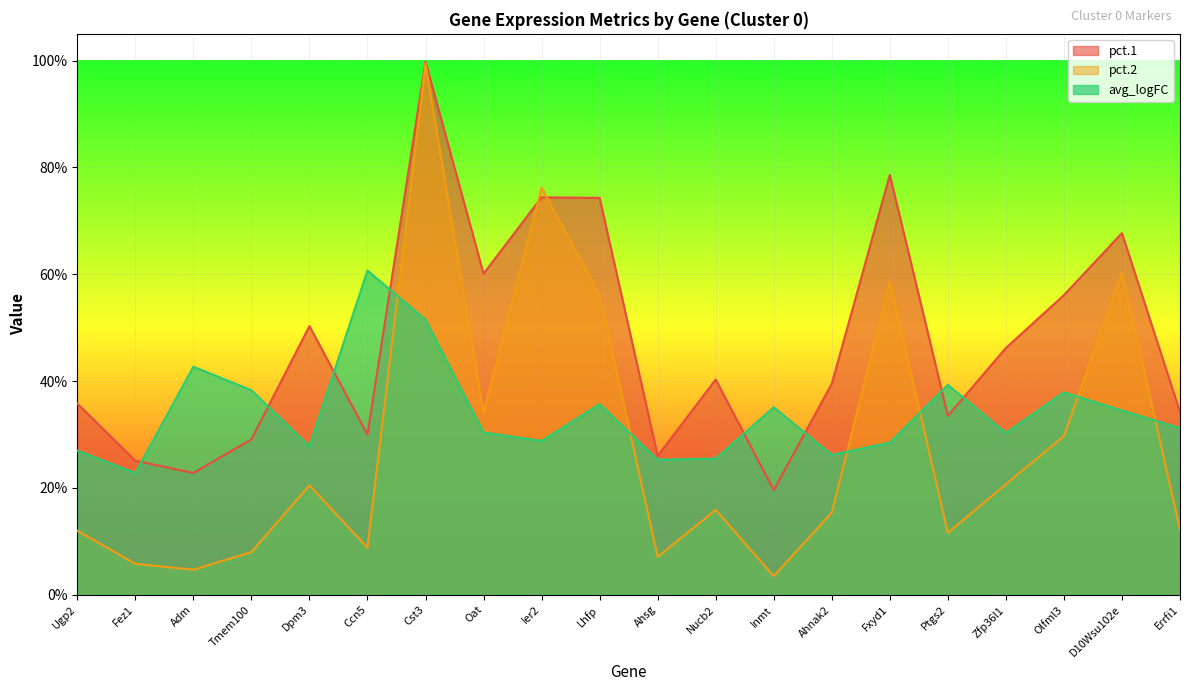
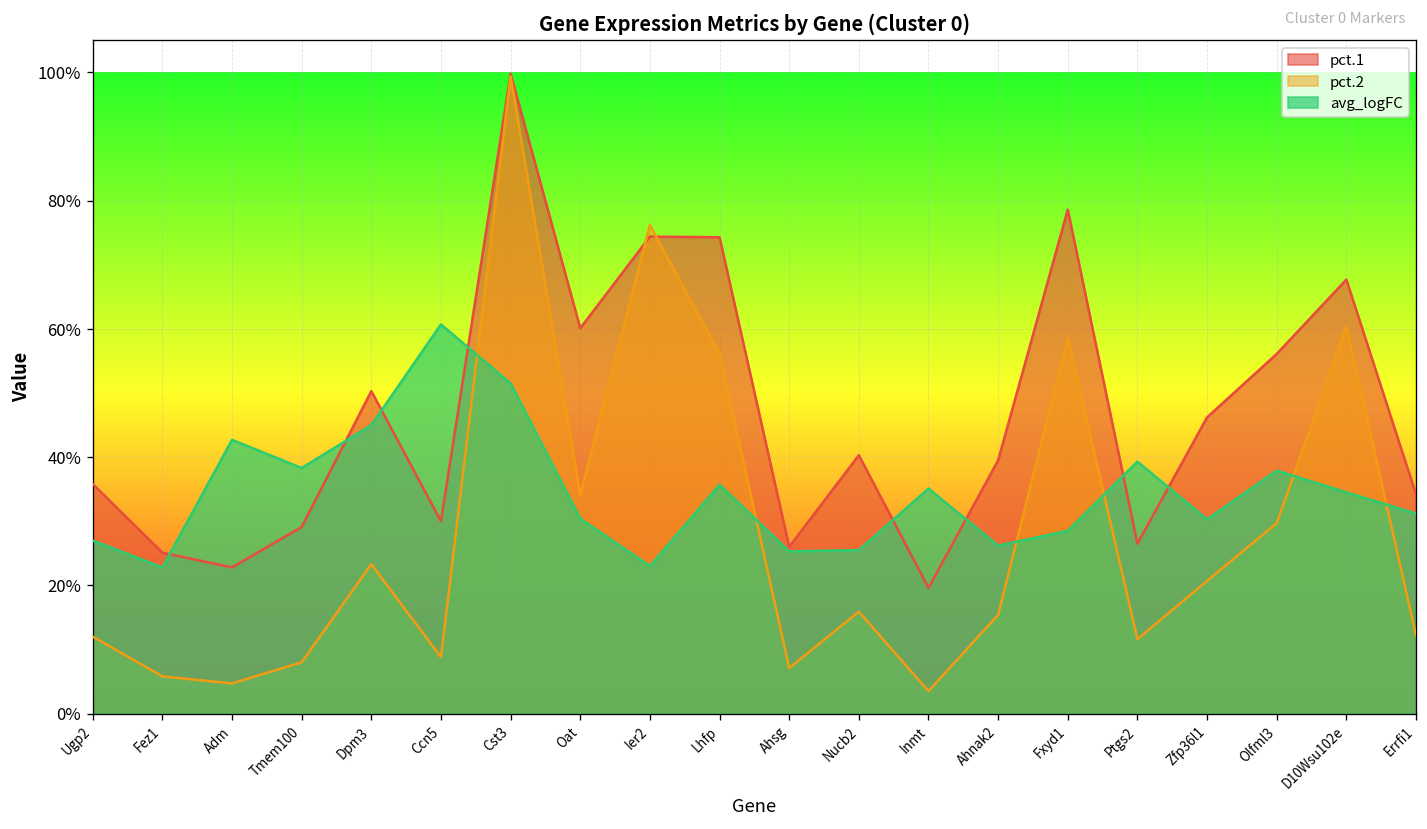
pct.2, Dpm3: 21% -> 23%
avg_logFC, Dpm3: 28% -> 45%
avg_logFC, Ier2: 29% -> 23%
pct.1, Ptgs2: 34% -> 27%
